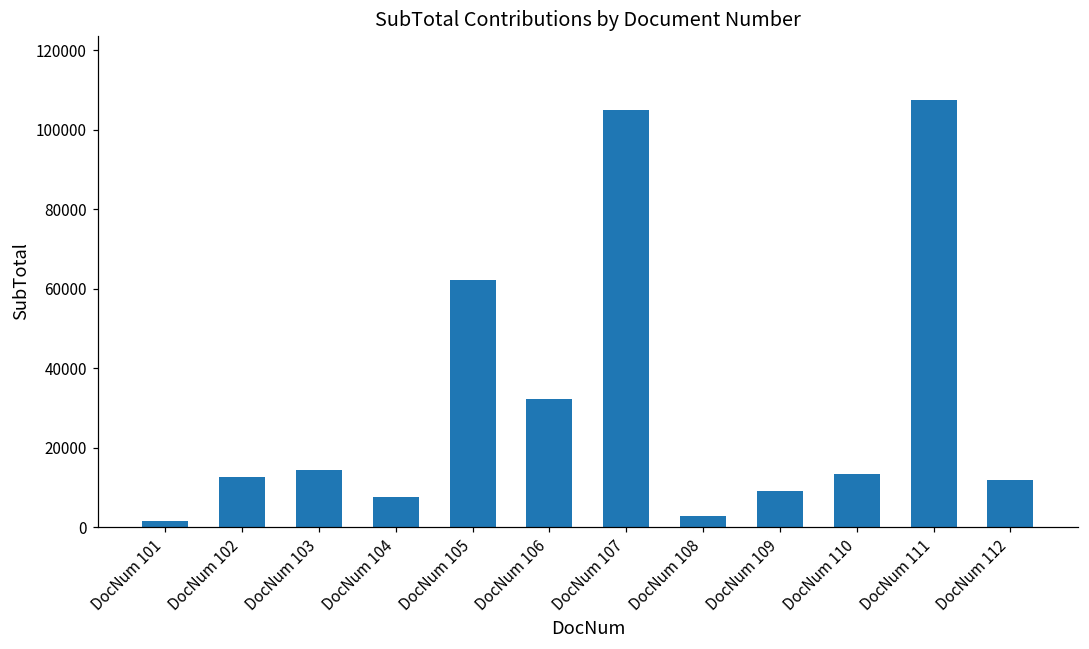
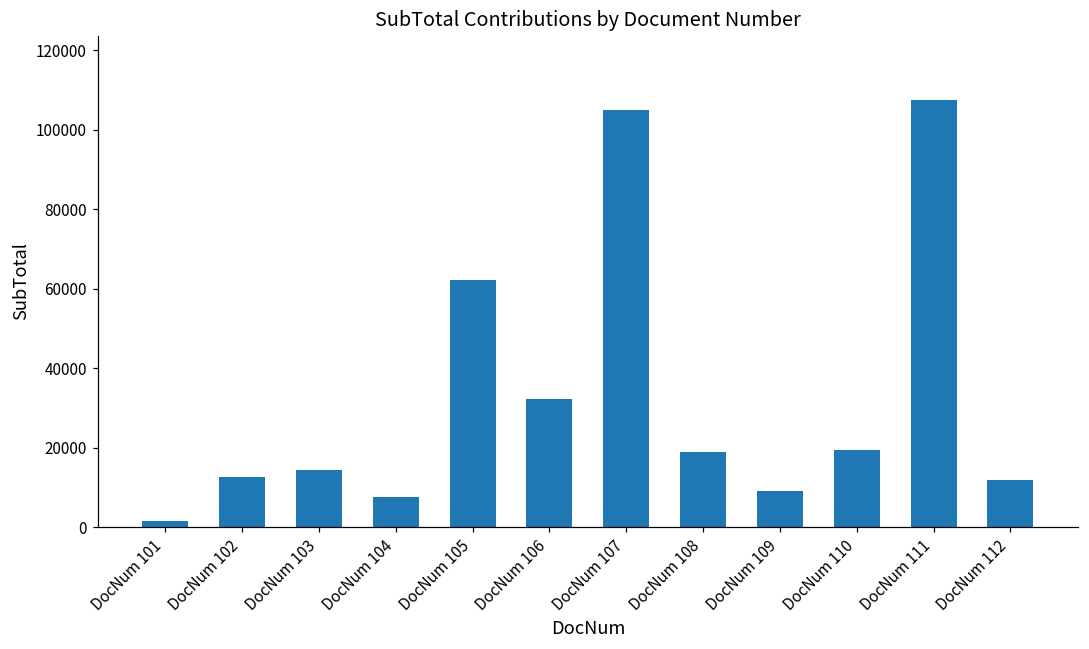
DocNum 108: 3000 -> 19000
DocNum 110: 13000 -> 19000
